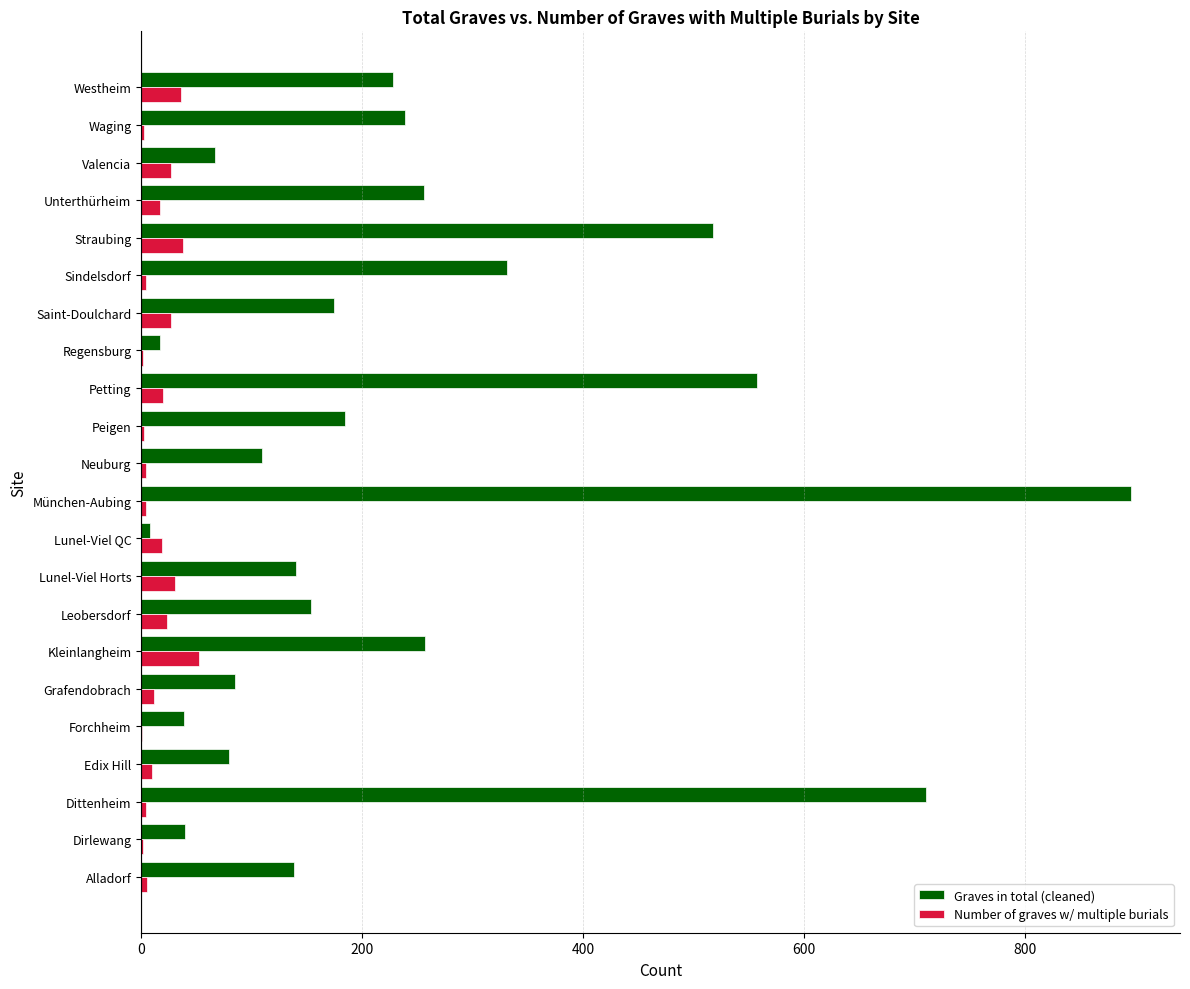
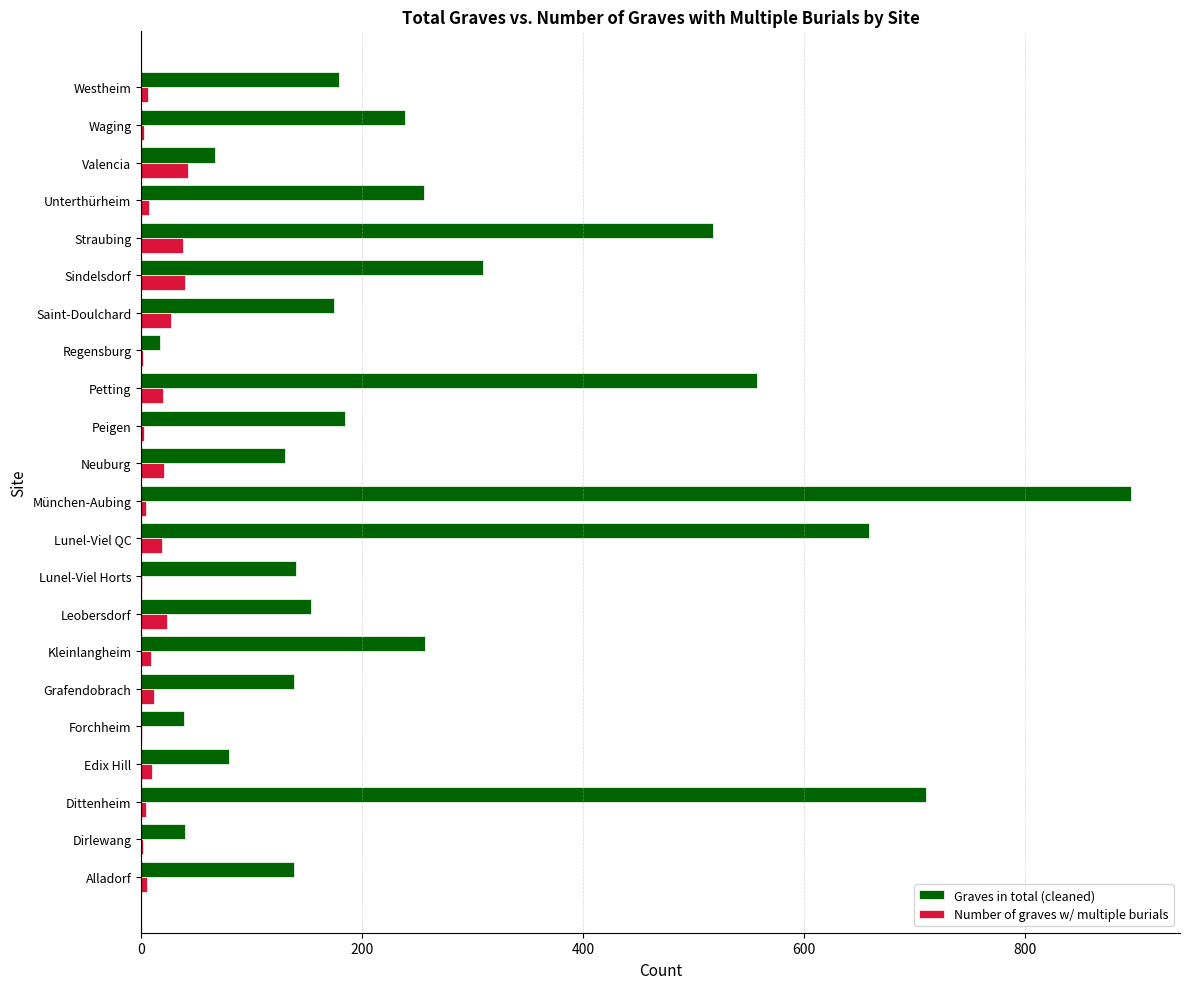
Graves in total (cleaned), Westheim: 228 -> 179
Number of graves w/ multiple burials, Westheim: 36 -> 6
Number of graves w/ multiple burials, Valencia: 27 -> 42
Number of graves w/ multiple burials, Unterthürheim: 17 -> 7
Graves in total (cleaned), Sindelsdorf: 331 -> 310
Number of graves w/ multiple burials, Sindelsdorf: 4 -> 40
Graves in total (cleaned), Neuburg: 109 -> 130
Number of graves w/ multiple burials, Neuburg: 4 -> 21
Graves in total (cleaned), Lunel-Viel QC: 8 -> 659
Number of graves w/ multiple burials, Lunel-Viel Horts: 31 -> 1
Number of graves w/ multiple burials, Kleinlangheim: 52 -> 9
Graves in total (cleaned), Grafendobrach: 85 -> 138
